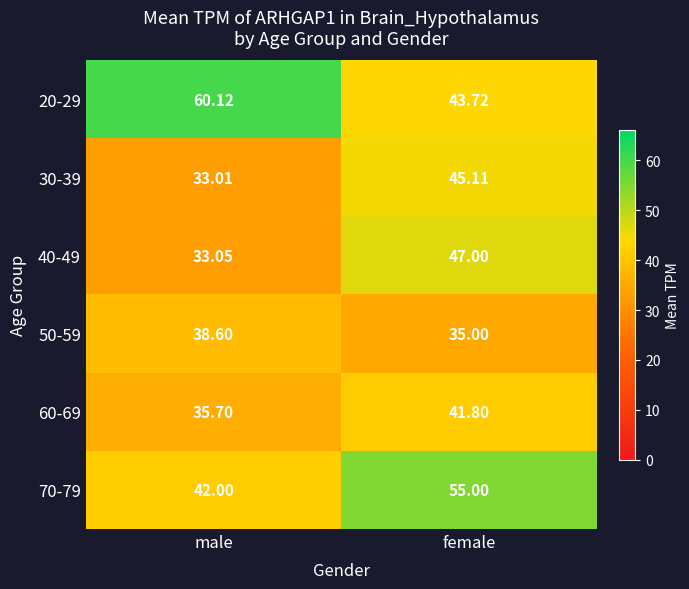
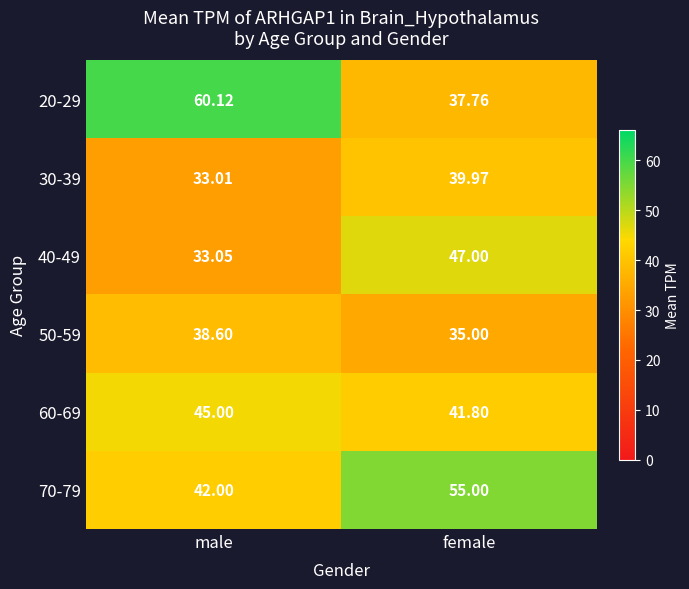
20-29, female: 43.72 -> 37.76
30-39, female: 45.11 -> 39.97
60-69, male: 35.70 -> 45.00
